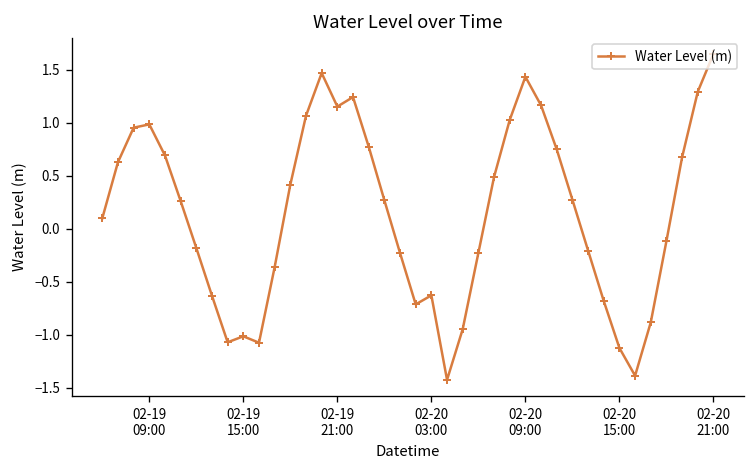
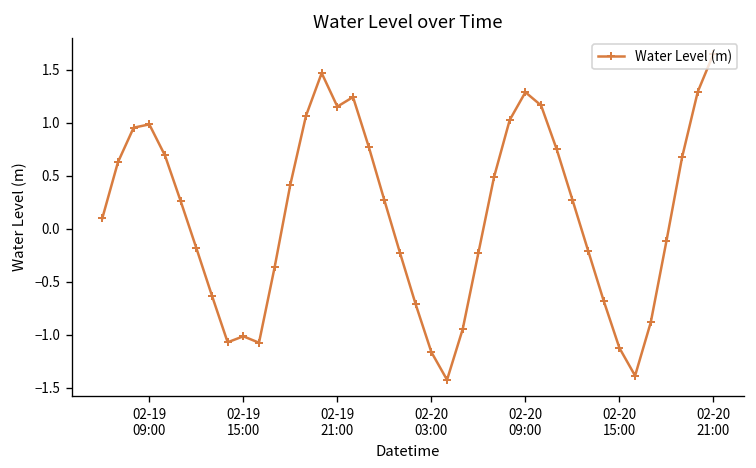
02-20 03:00: -0.6 -> -1.2
02-20 09:00: 1.4 -> 1.3
